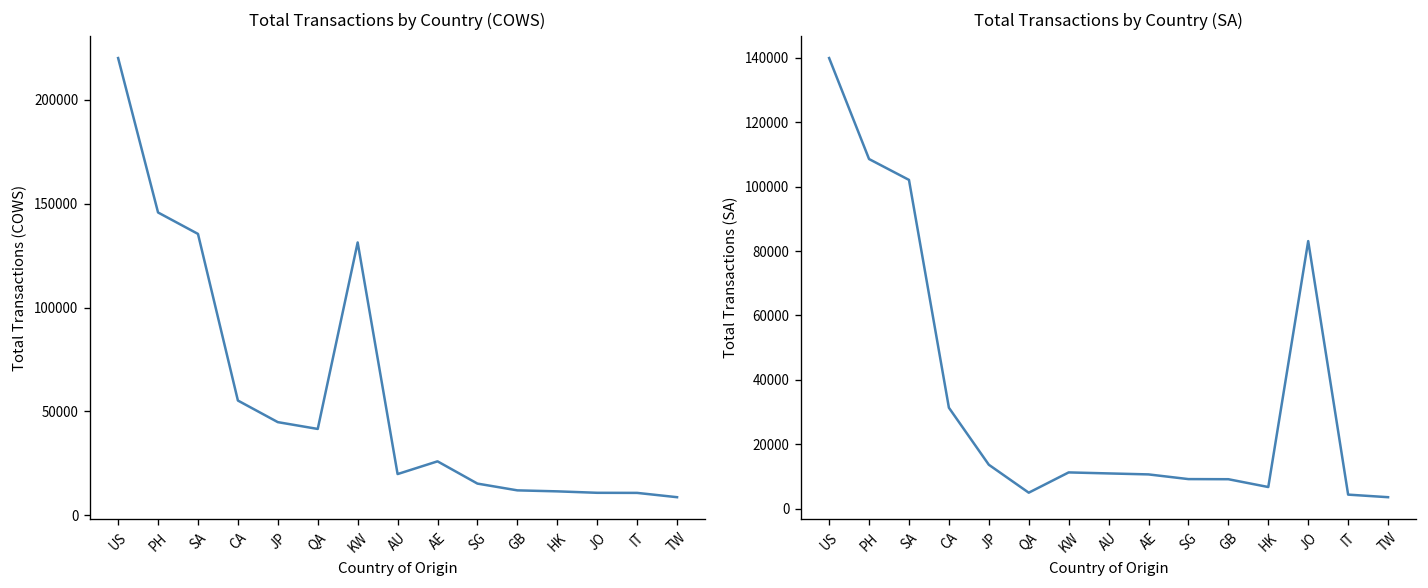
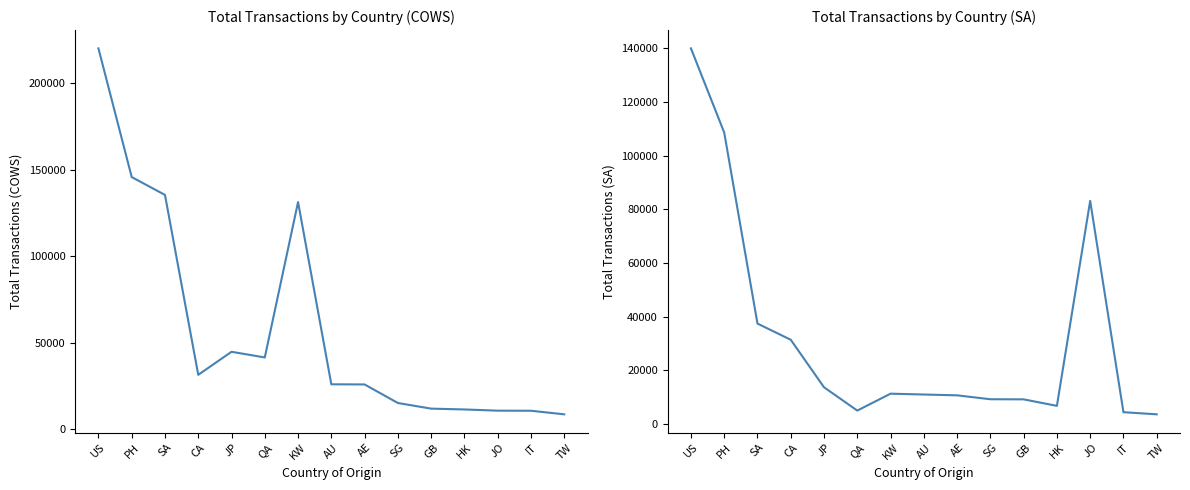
Total Transactions by Country (COWS), CA: 55000 -> 31000
Total Transactions by Country (COWS), AU: 20000 -> 26000
Total Transactions by Country (SA), SA: 102000 -> 37000
